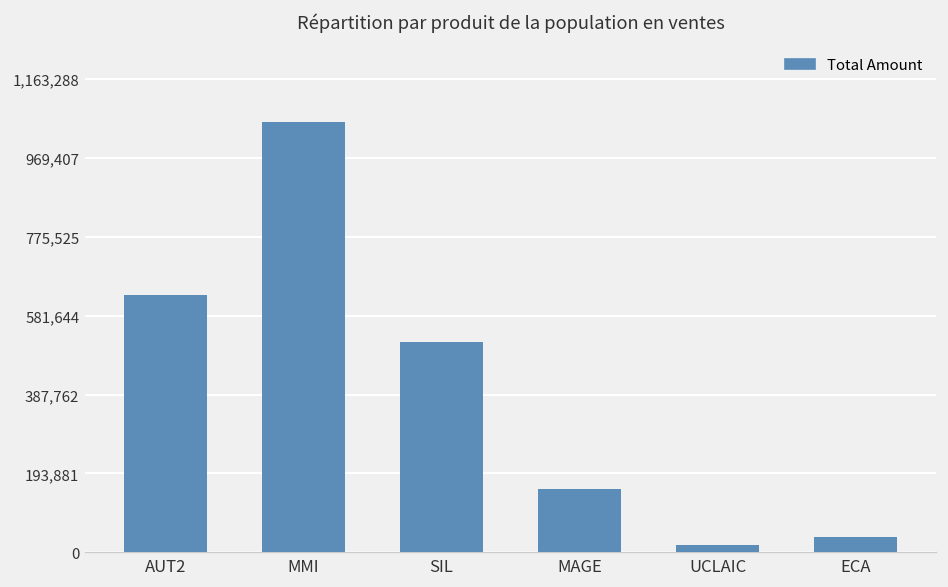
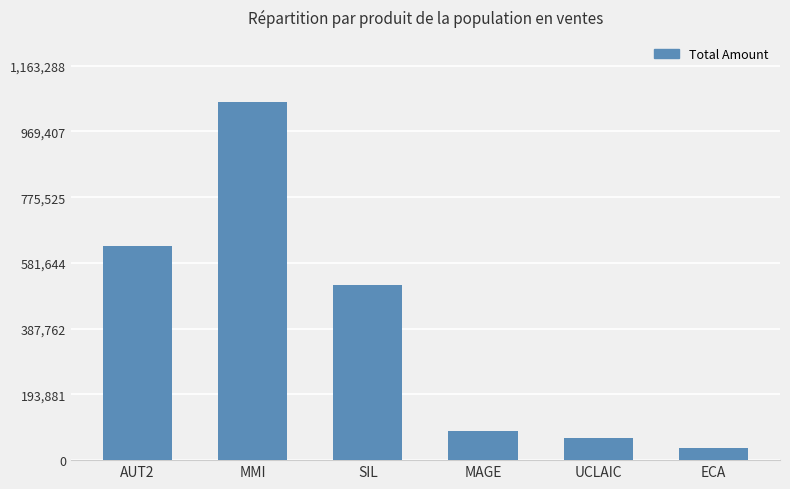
MAGE: 160,000 -> 90,000
UCLAIC: 20,000 -> 70,000
